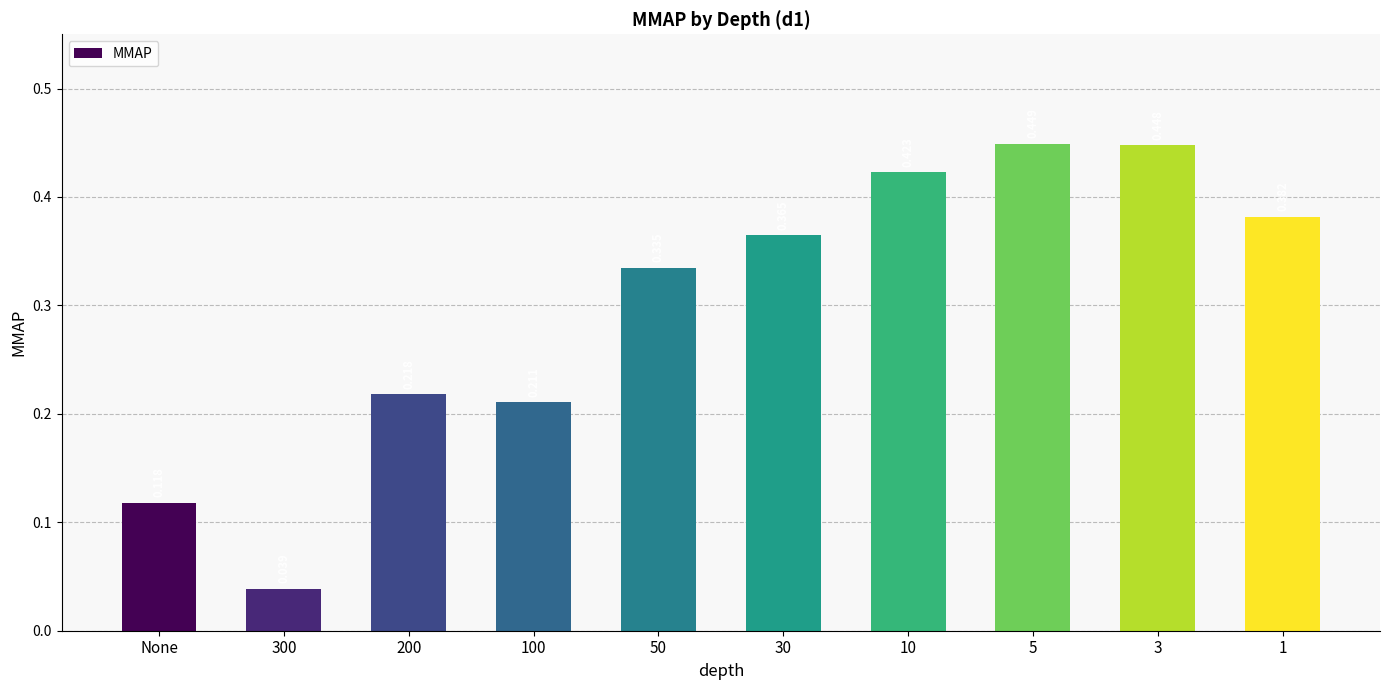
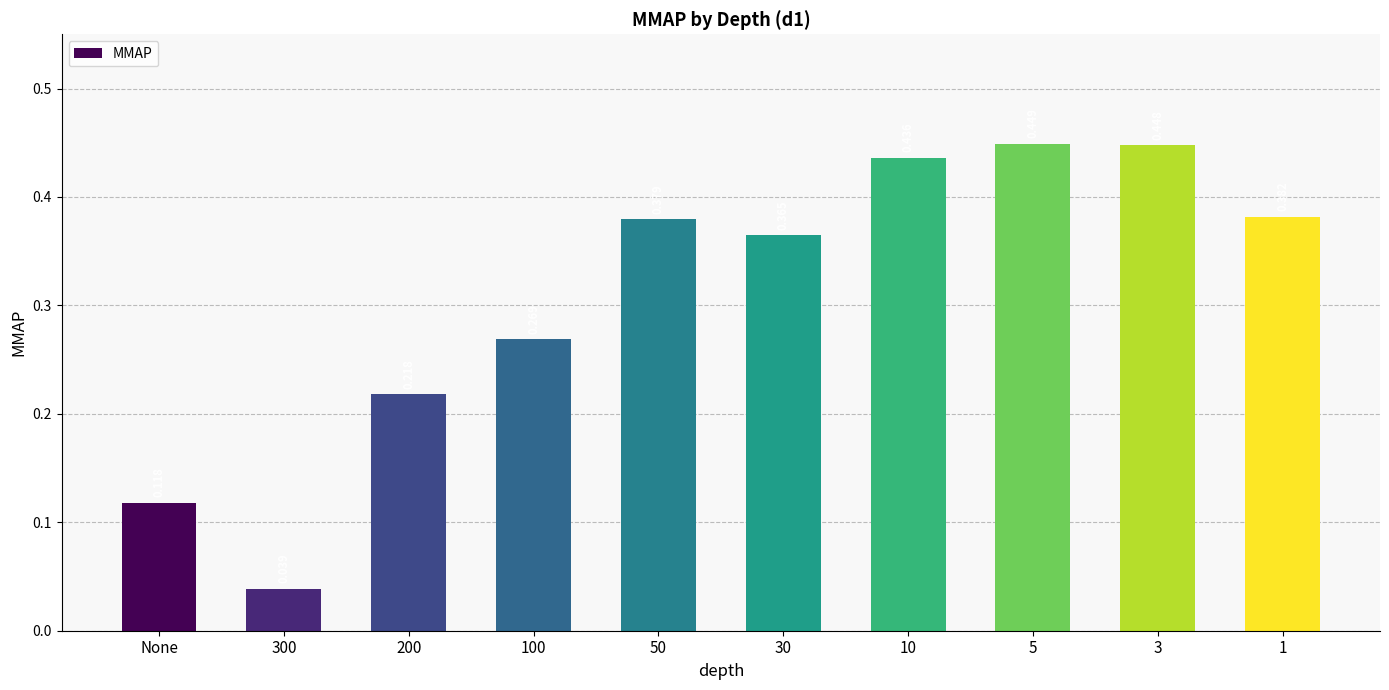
100: 0.211 -> 0.269
50: 0.335 -> 0.379
10: 0.423 -> 0.436
